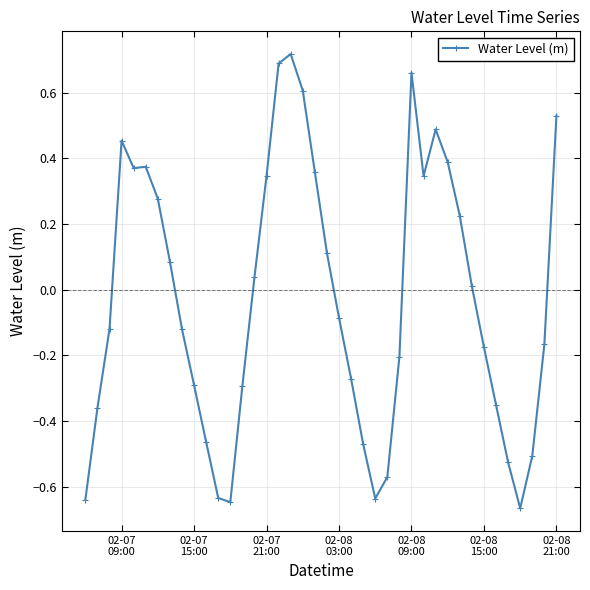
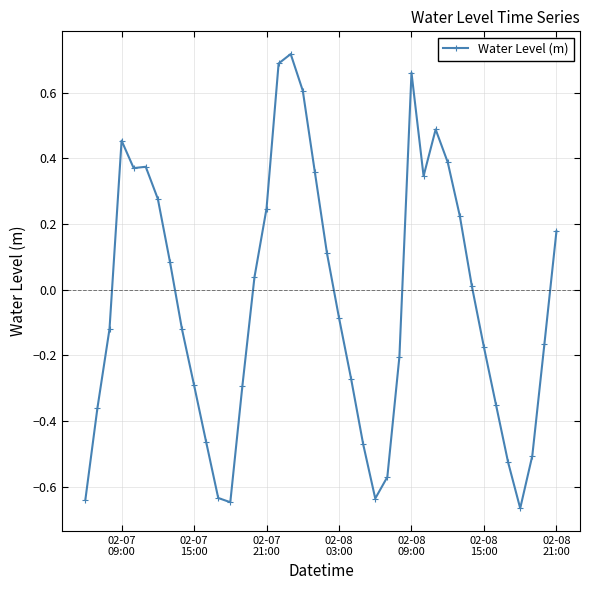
02-07 21:00: 0.35 -> 0.25
02-08 21:00: 0.53 -> 0.18
